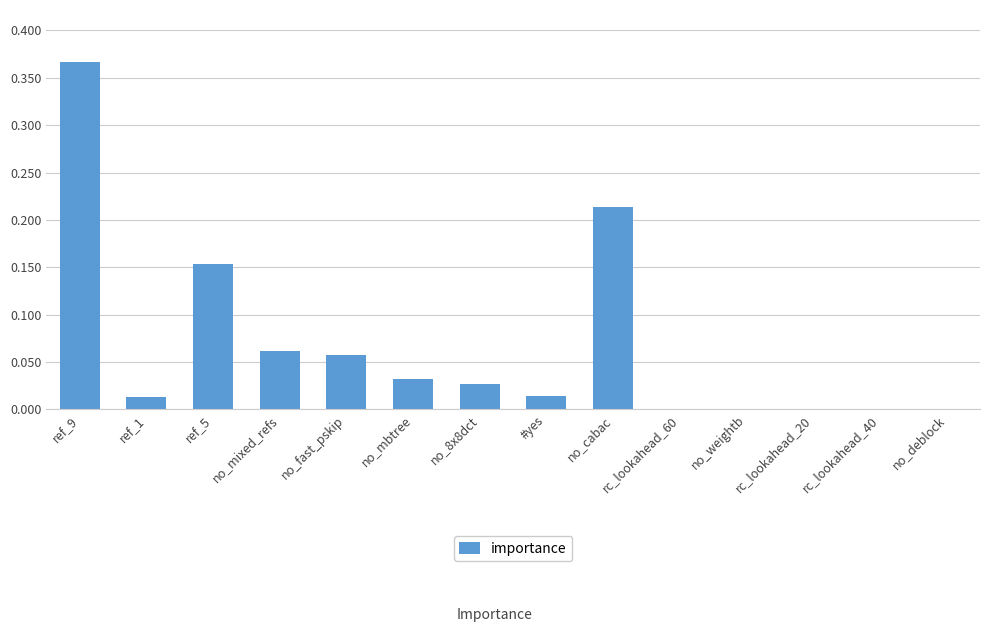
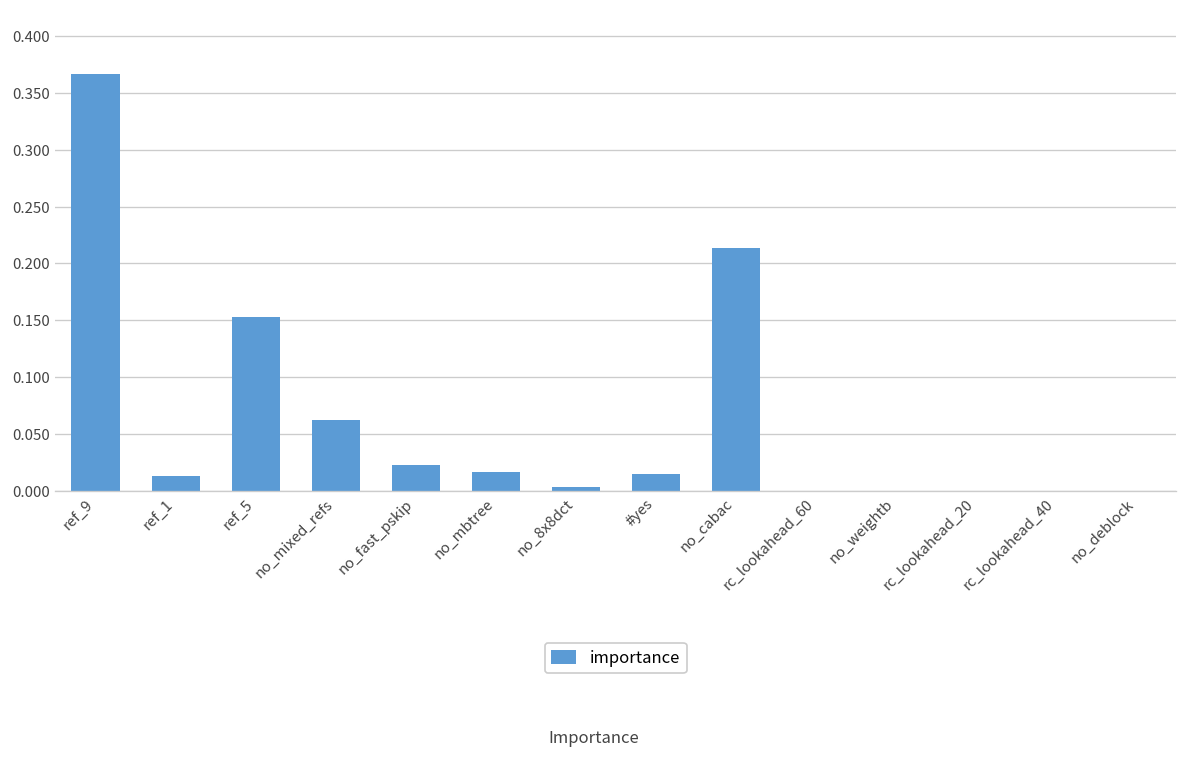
no_fast_pskip: 0.06 -> 0.02
no_mbtree: 0.03 -> 0.02
no_8x8dct: 0.03 -> 0.00
